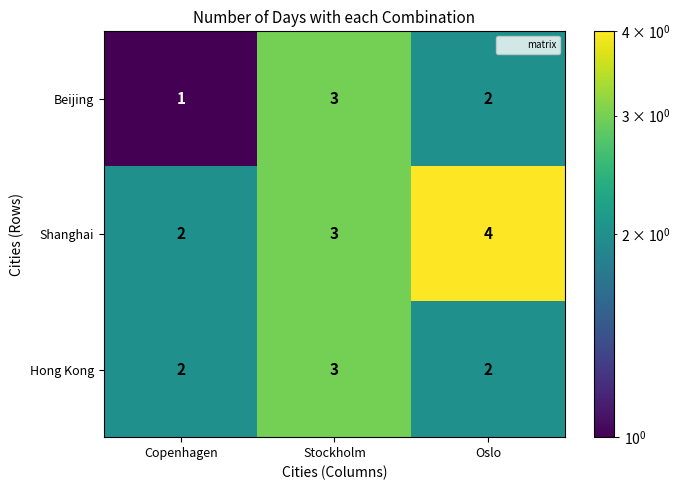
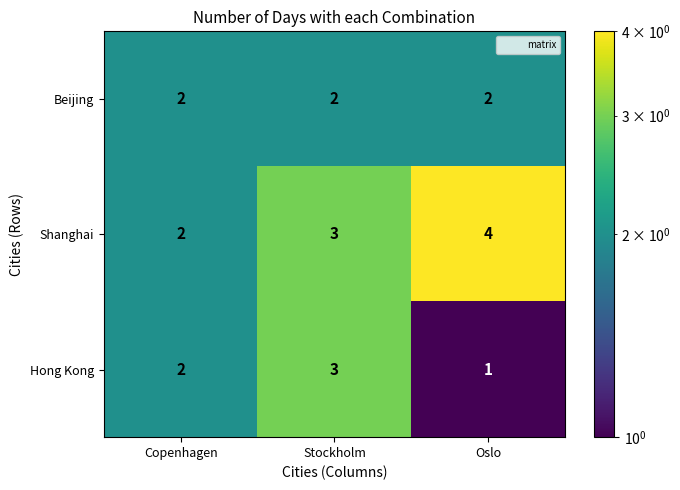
Beijing, Copenhagen: 1 -> 2
Beijing, Stockholm: 3 -> 2
Hong Kong, Oslo: 2 -> 1
